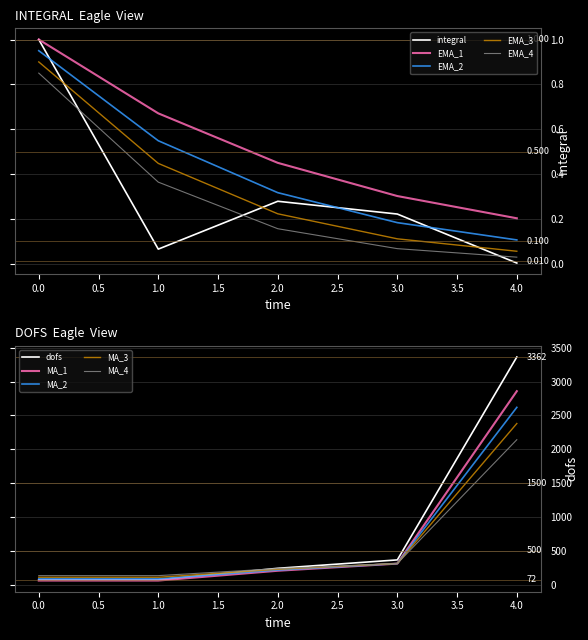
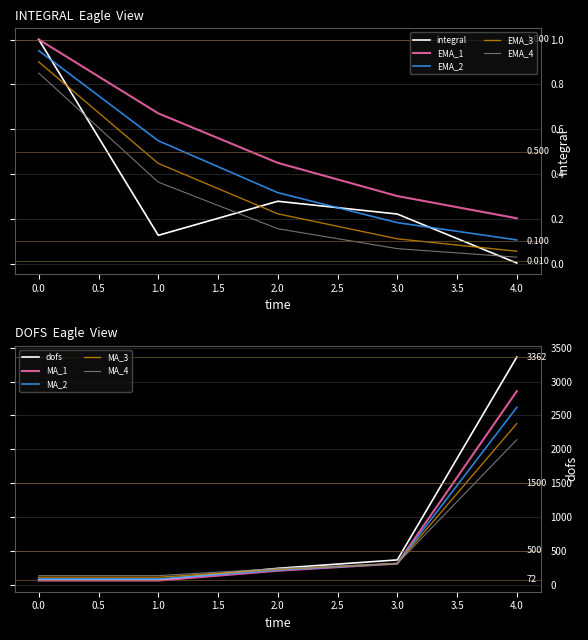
INTEGRAL Eagle View, integral, 1.0: 0.06 -> 0.13
